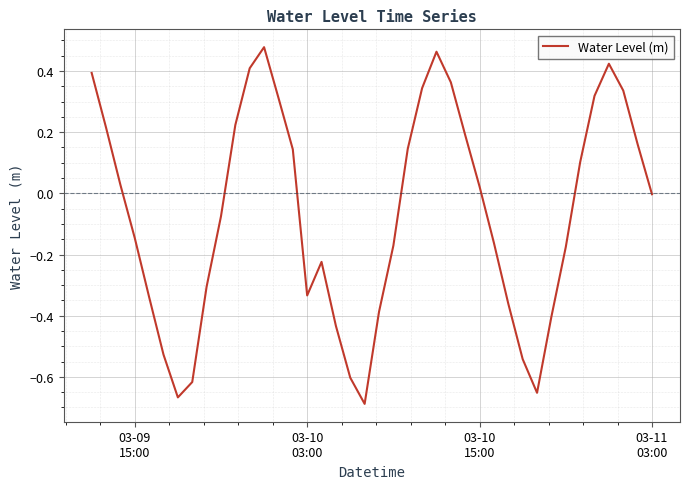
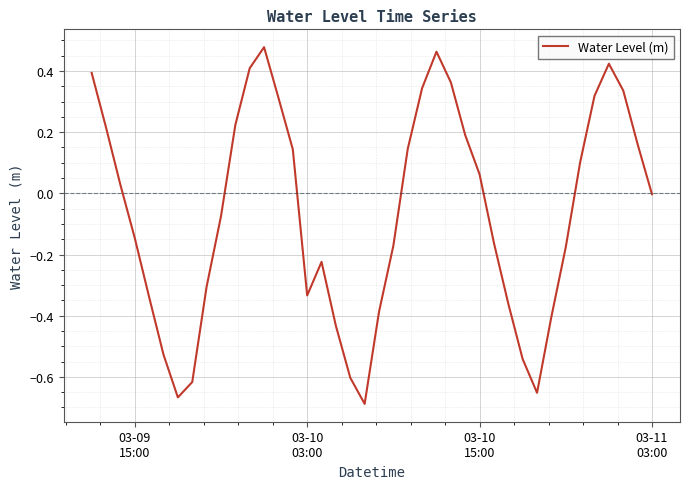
03-10 15:00: 0.02 -> 0.06
